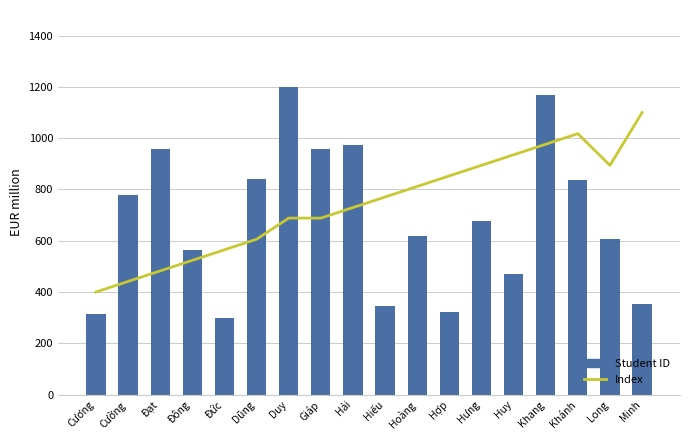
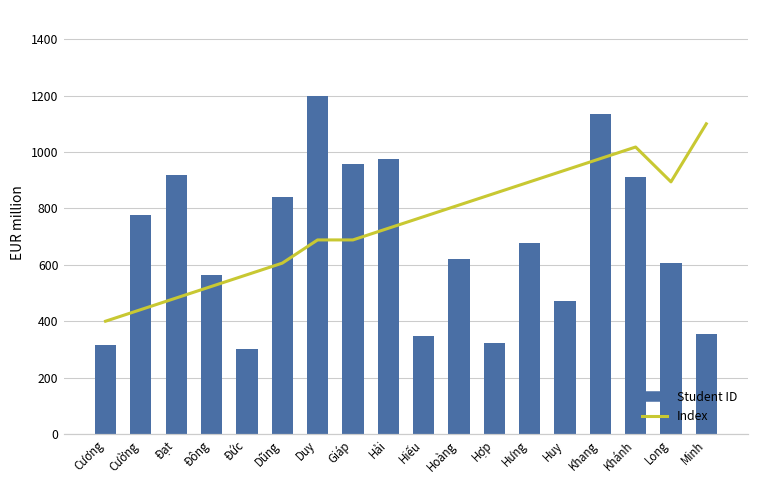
Student ID, Đạt: 960 -> 920
Student ID, Khang: 1170 -> 1130
Student ID, Khánh: 840 -> 910
